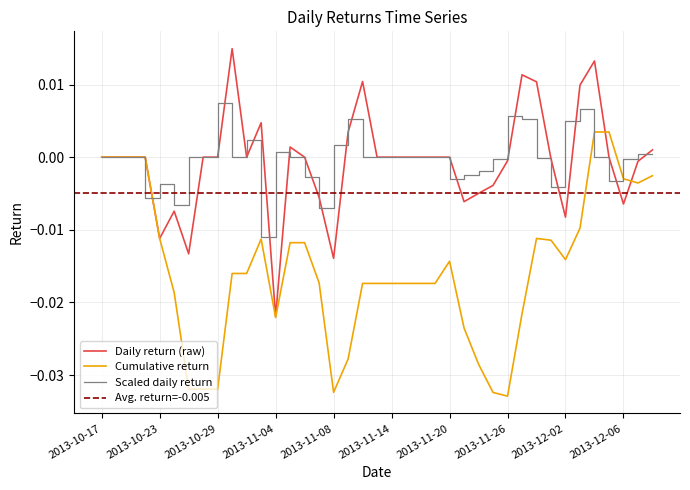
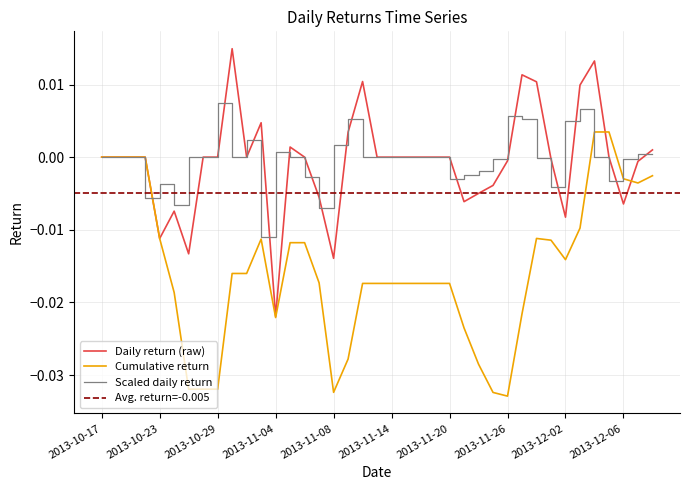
Cumulative return, 2013-11-20: -0.014 -> -0.017
